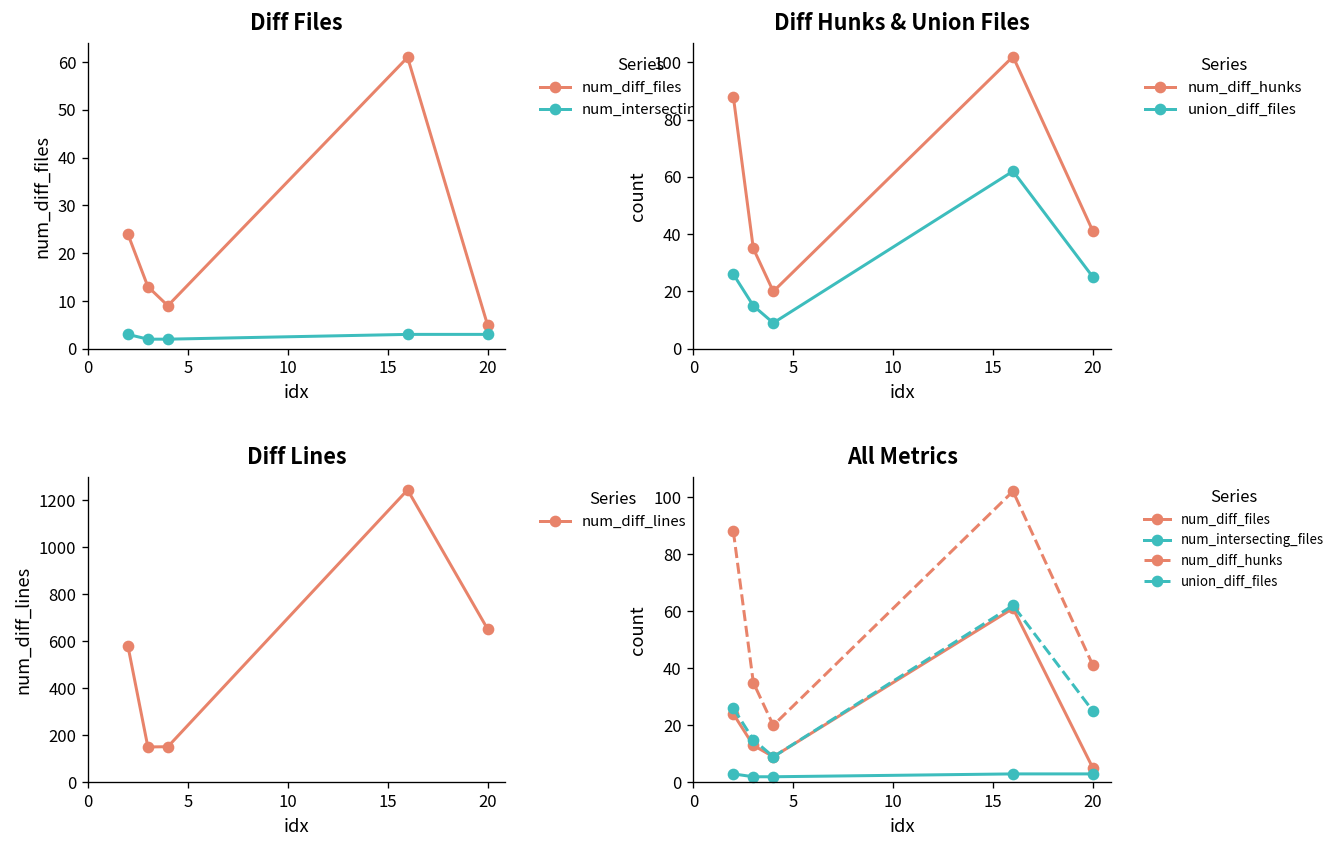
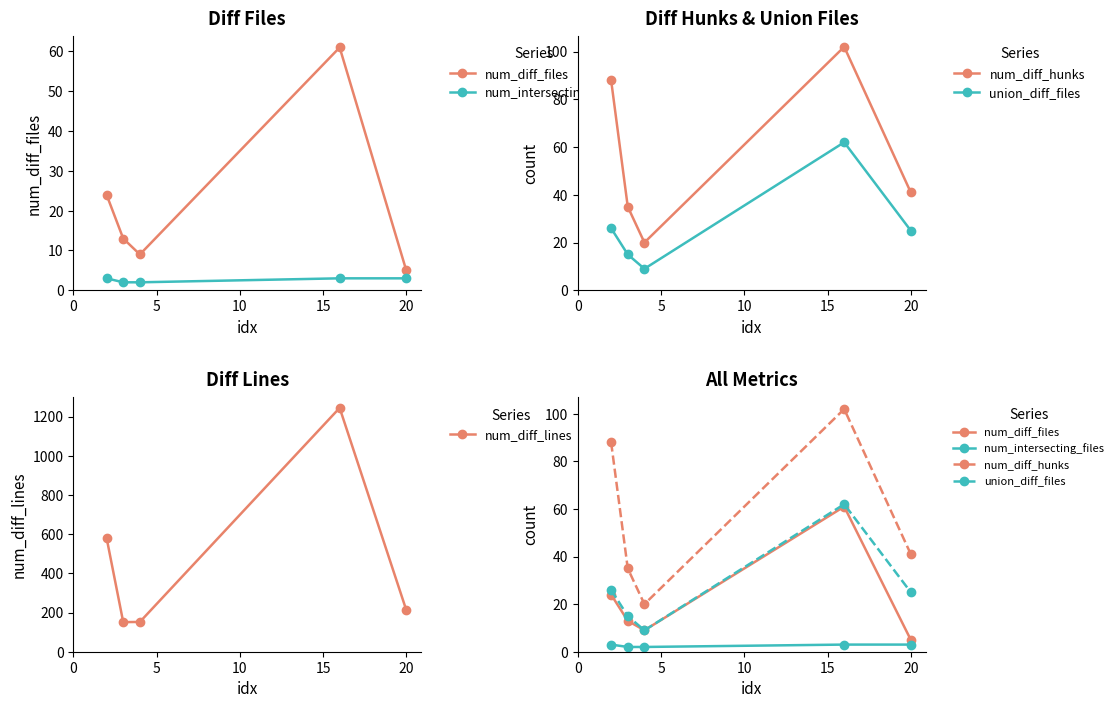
Diff Lines, 20: 650 -> 210
